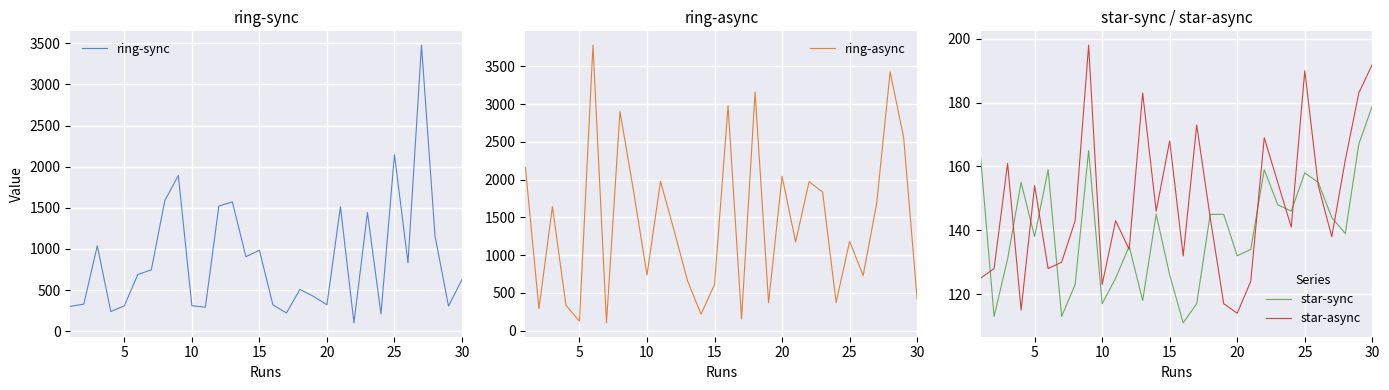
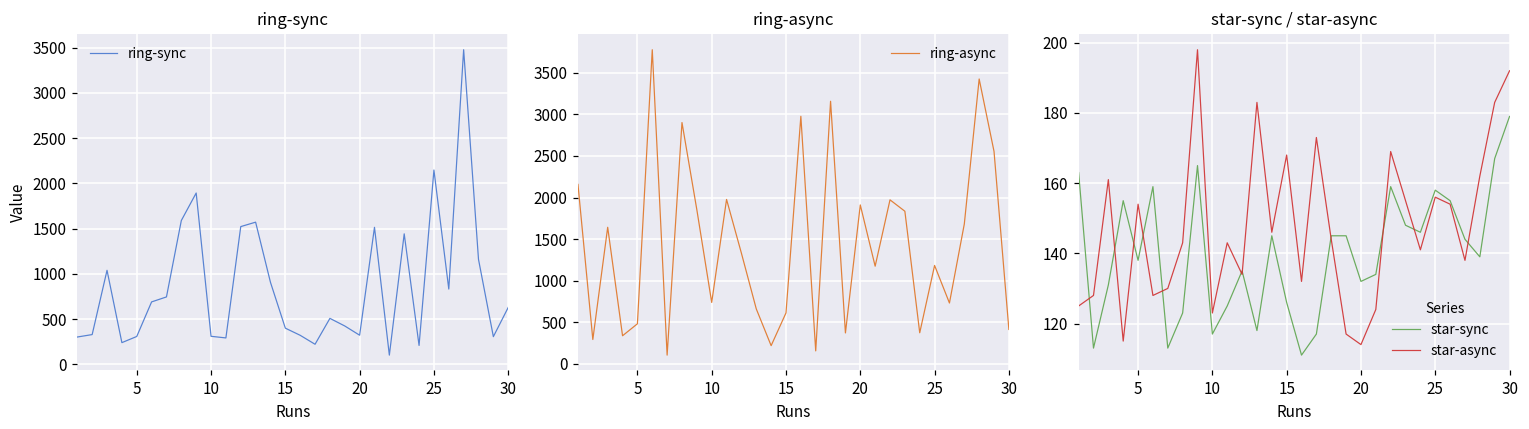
ring-sync, 15: 1000 -> 400
ring-async, 5: 100 -> 500
ring-async, 20: 2000 -> 1900
star-sync / star-async, star-async, 25: 190 -> 156
